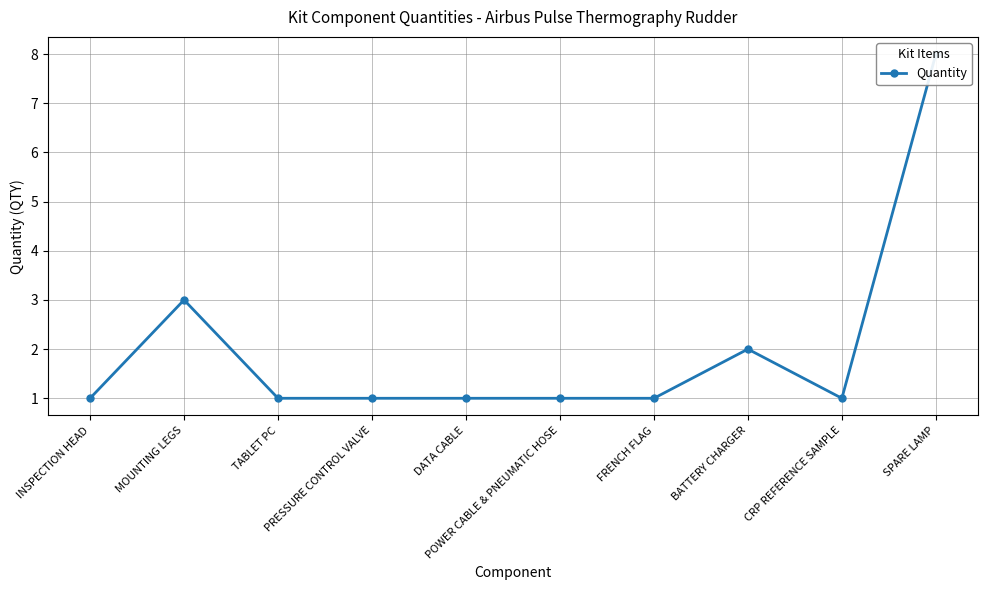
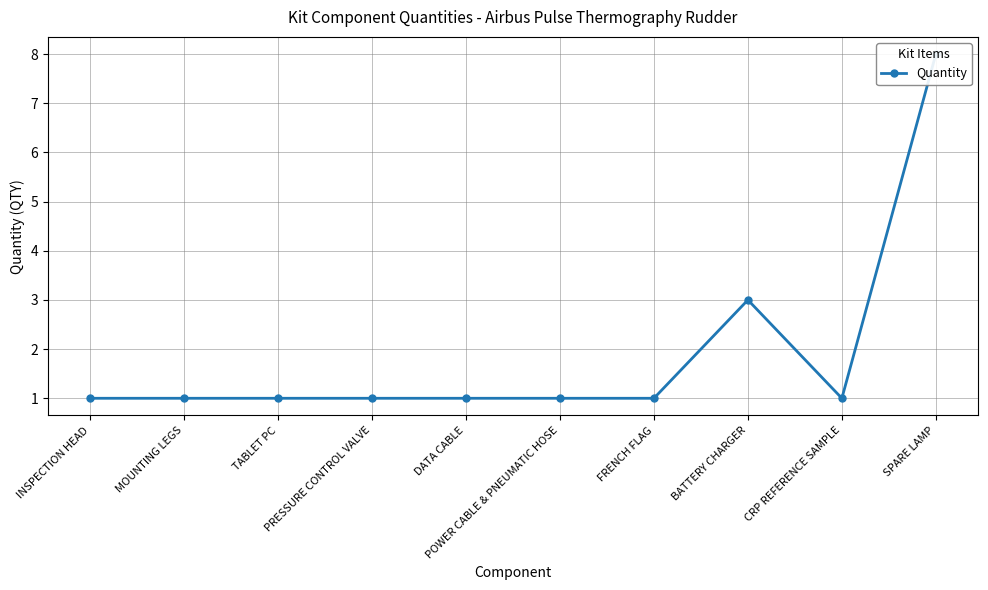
MOUNTING LEGS: 3 -> 1
BATTERY CHARGER: 2 -> 3
